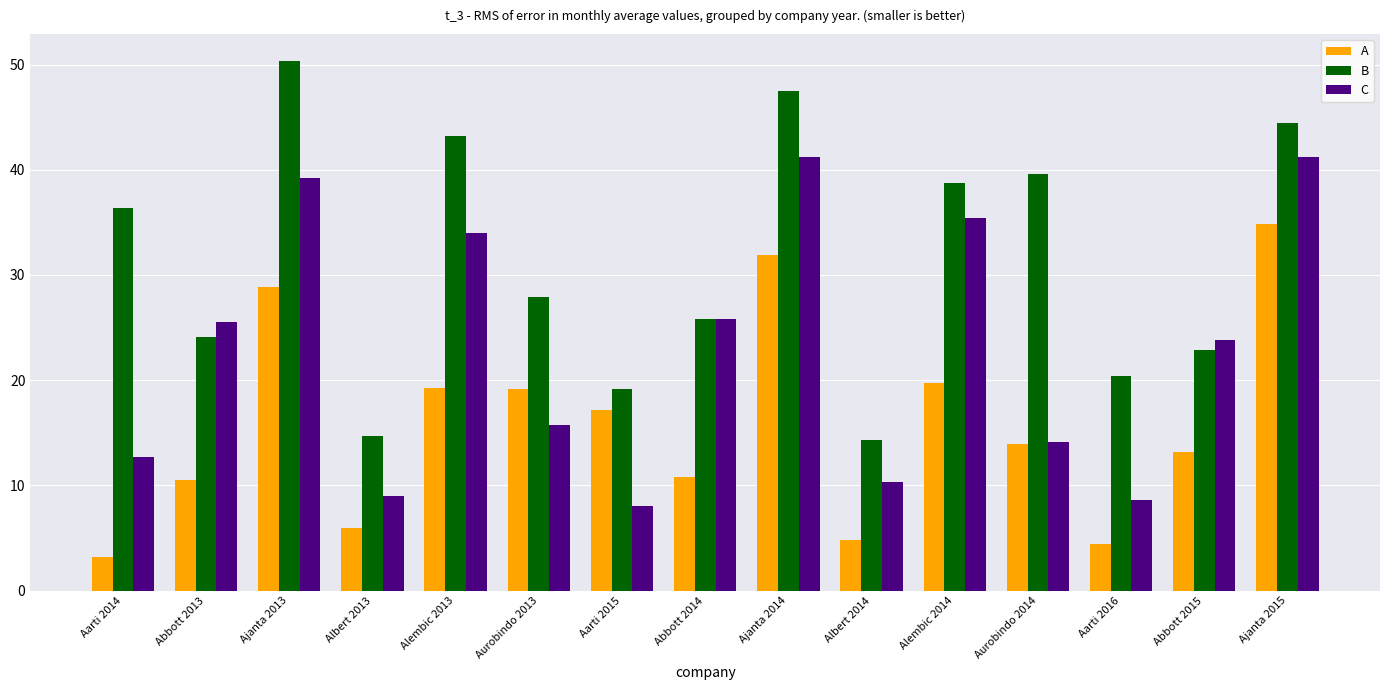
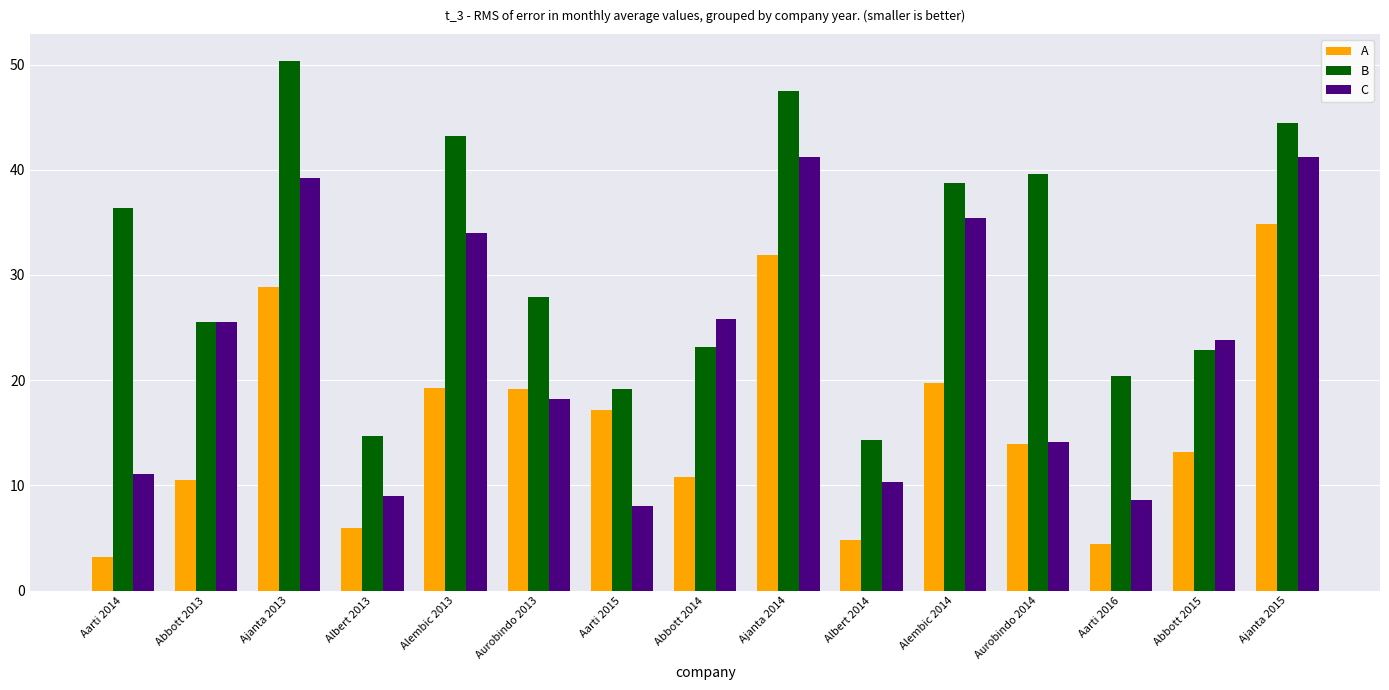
C, Aarti 2014: 12.7 -> 11.1
B, Abbott 2013: 24.1 -> 25.5
C, Aurobindo 2013: 15.7 -> 18.2
B, Abbott 2014: 25.8 -> 23.2
